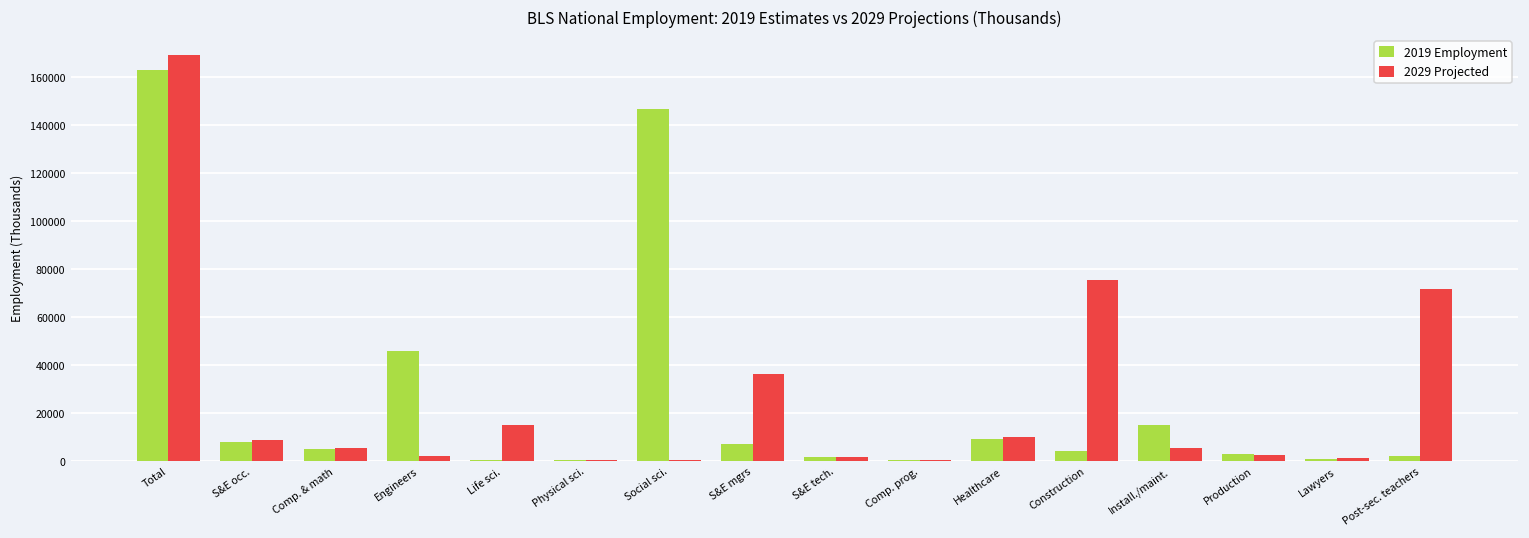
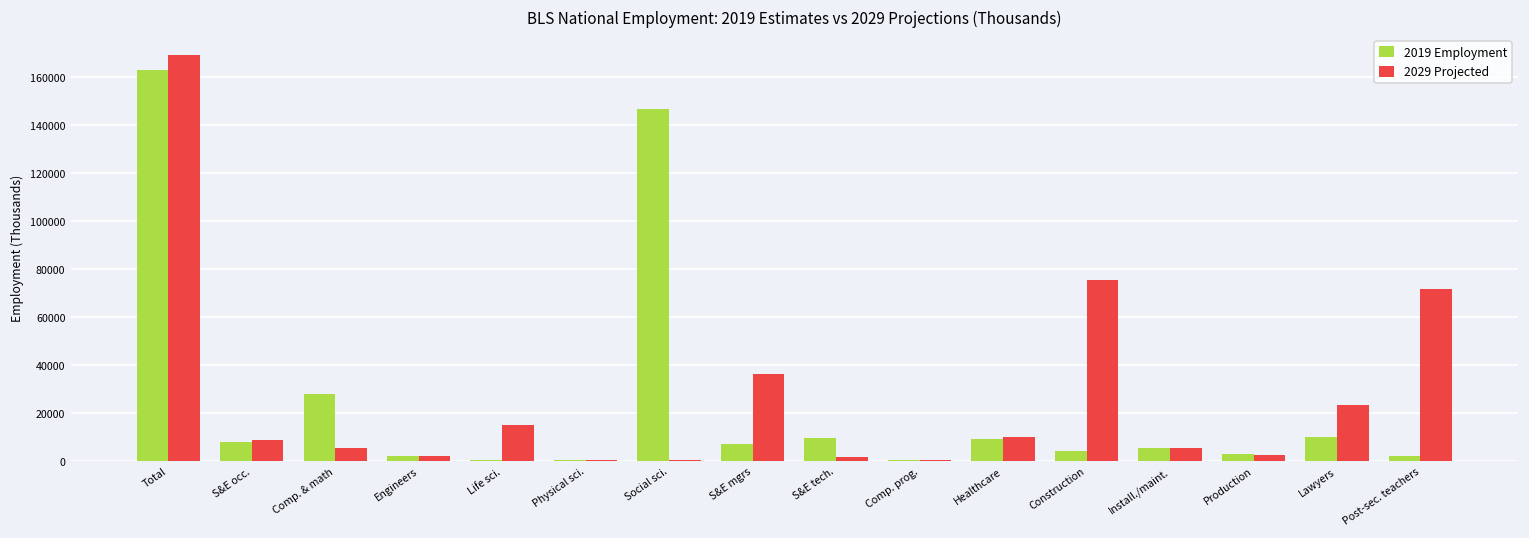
2019 Employment, Comp. & math: 5000 -> 28000
2019 Employment, Engineers: 46000 -> 2000
2019 Employment, S&E tech.: 1000 -> 9000
2019 Employment, Install./maint.: 15000 -> 5000
2019 Employment, Lawyers: 1000 -> 10000
2029 Projected, Lawyers: 1000 -> 23000
